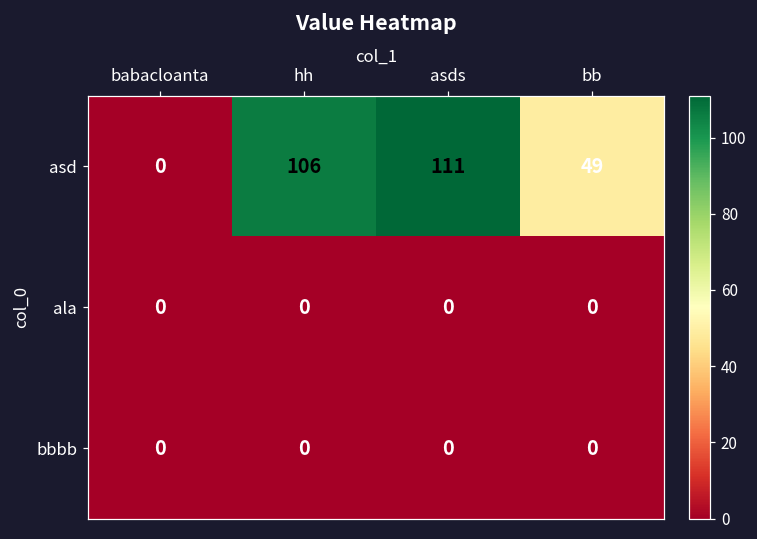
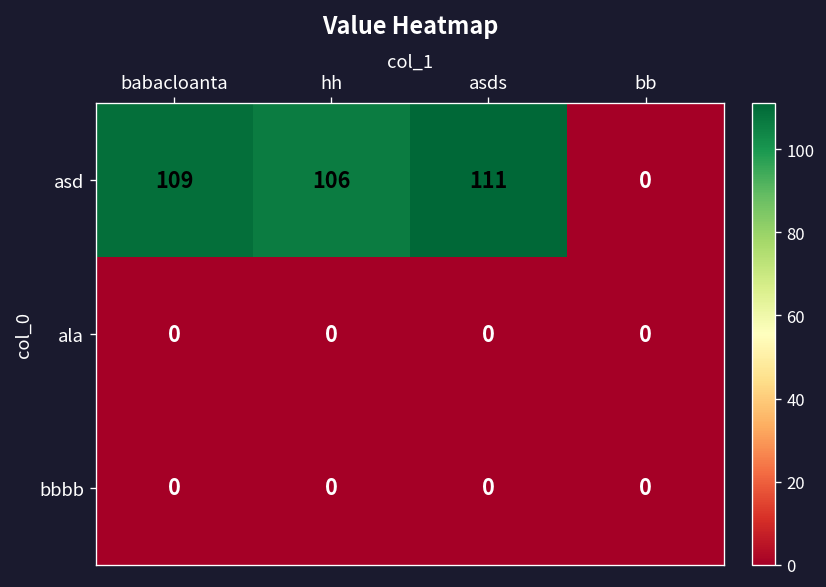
asd, babacloanta: 0 -> 109
asd, bb: 49 -> 0
